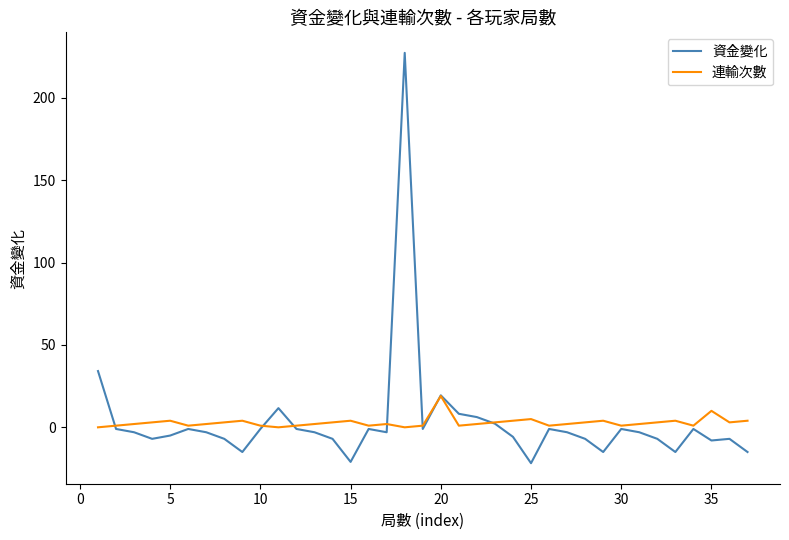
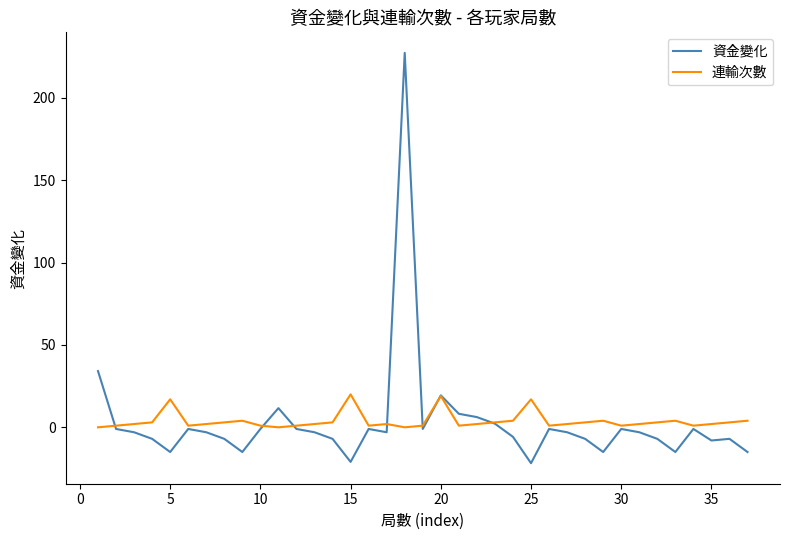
資金變化, 5: -5 -> -15
連輸次數, 5: 4 -> 17
連輸次數, 15: 4 -> 20
連輸次數, 25: 5 -> 17
連輸次數, 35: 10 -> 2
